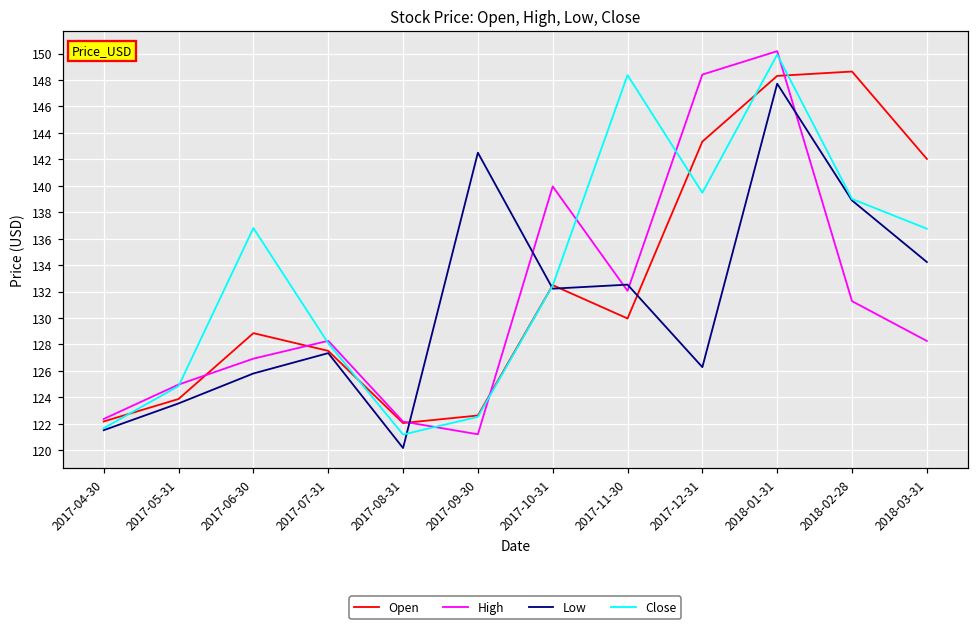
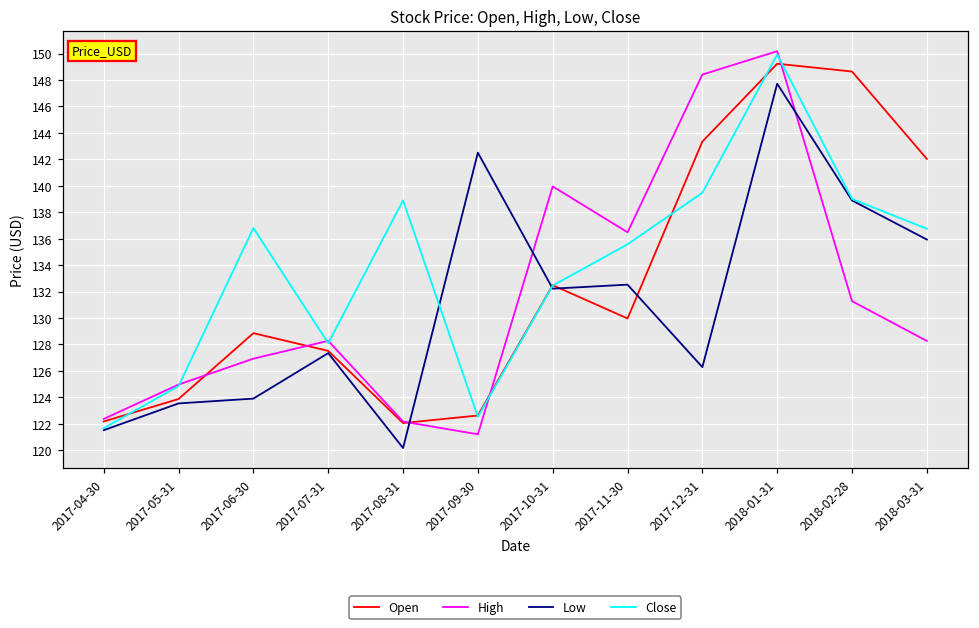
Low, 2017-06-30: 125.8 -> 123.9
Close, 2017-08-31: 121.2 -> 138.9
High, 2017-11-30: 132.1 -> 136.5
Close, 2017-11-30: 148.4 -> 135.6
Open, 2018-01-31: 148.3 -> 149.2
Low, 2018-03-31: 134.2 -> 135.9
